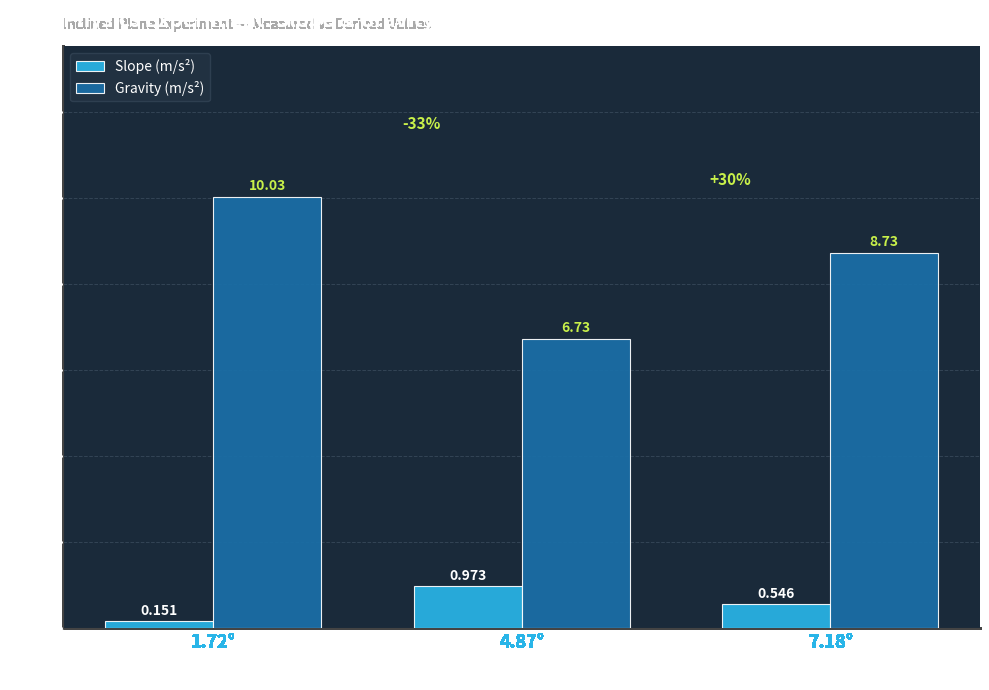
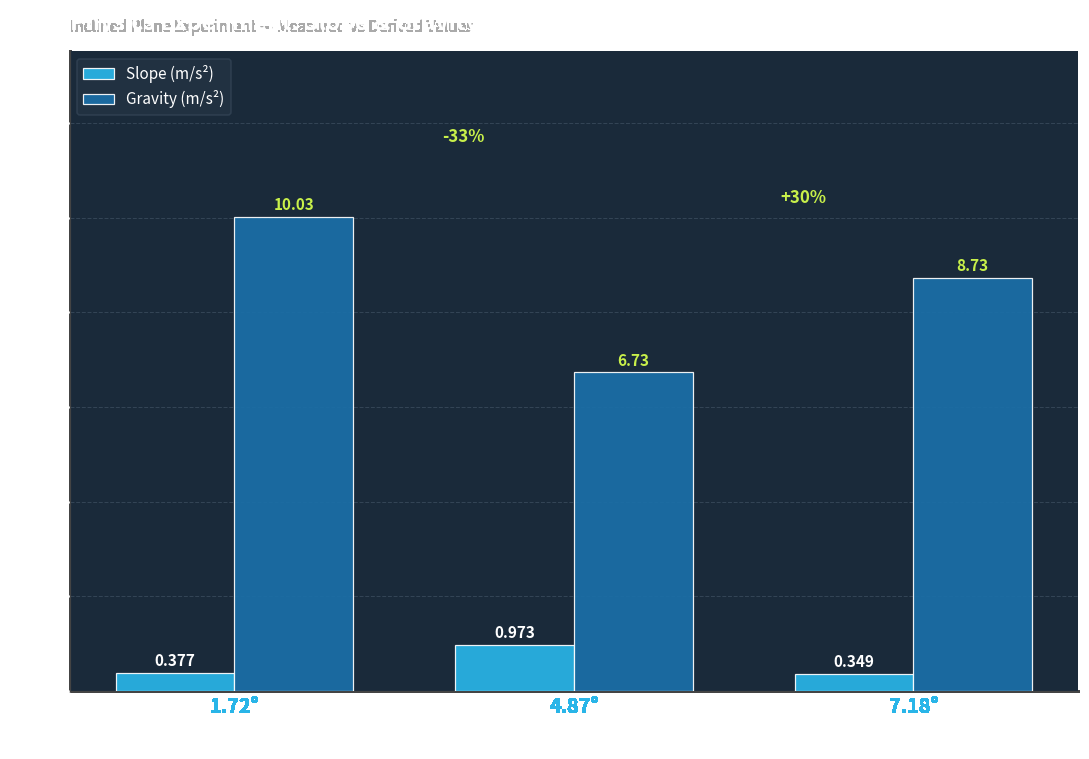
Slope (m/s²), 1.72°: 0.151 -> 0.377
Slope (m/s²), 7.18°: 0.546 -> 0.349
